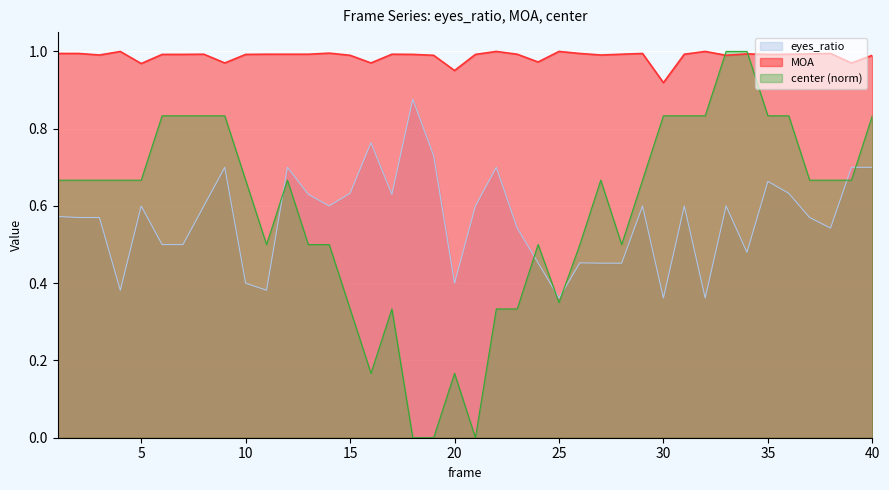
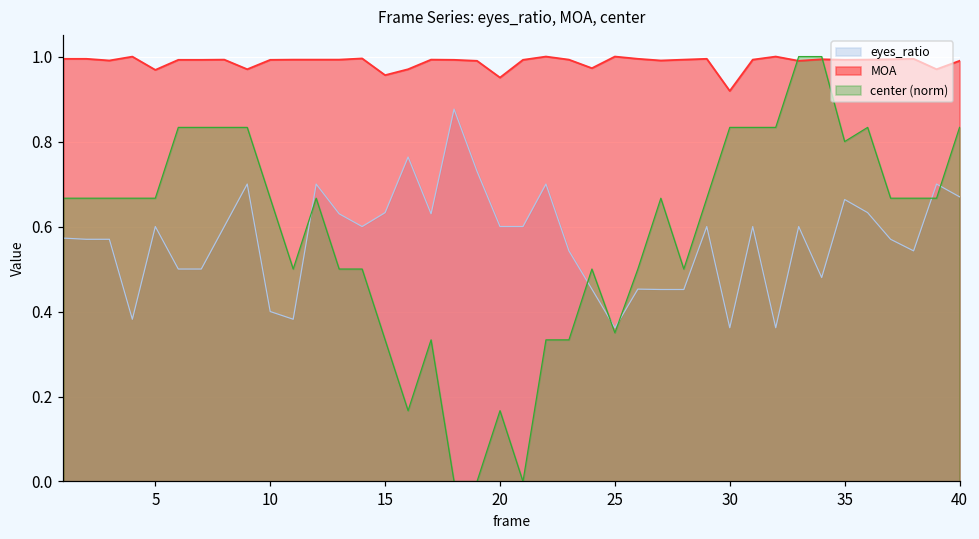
MOA, 15: 0.99 -> 0.96
eyes_ratio, 20: 0.4 -> 0.6
center (norm), 35: 0.83 -> 0.80
eyes_ratio, 40: 0.70 -> 0.67
